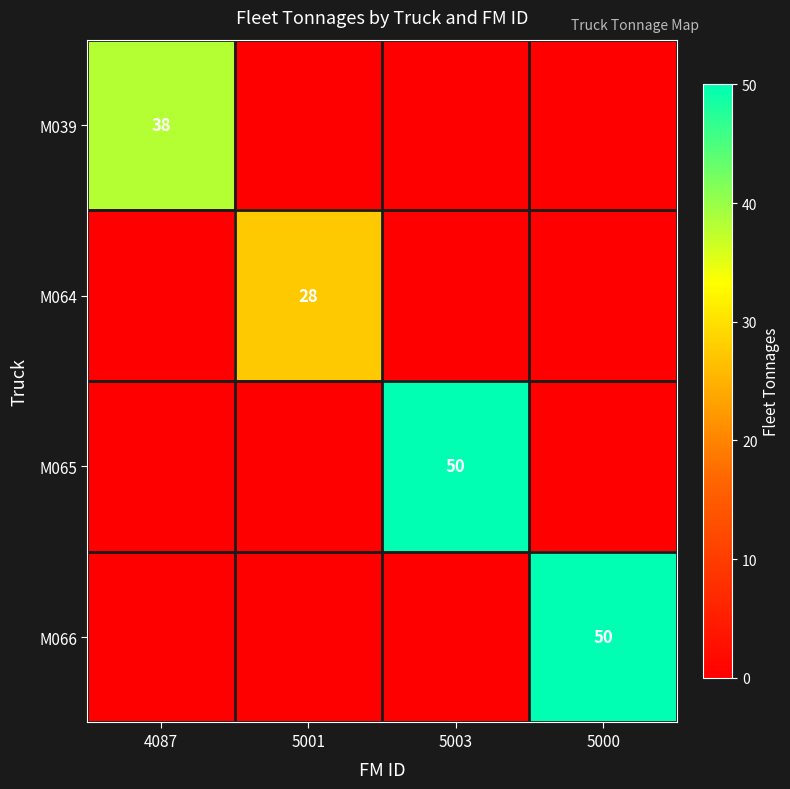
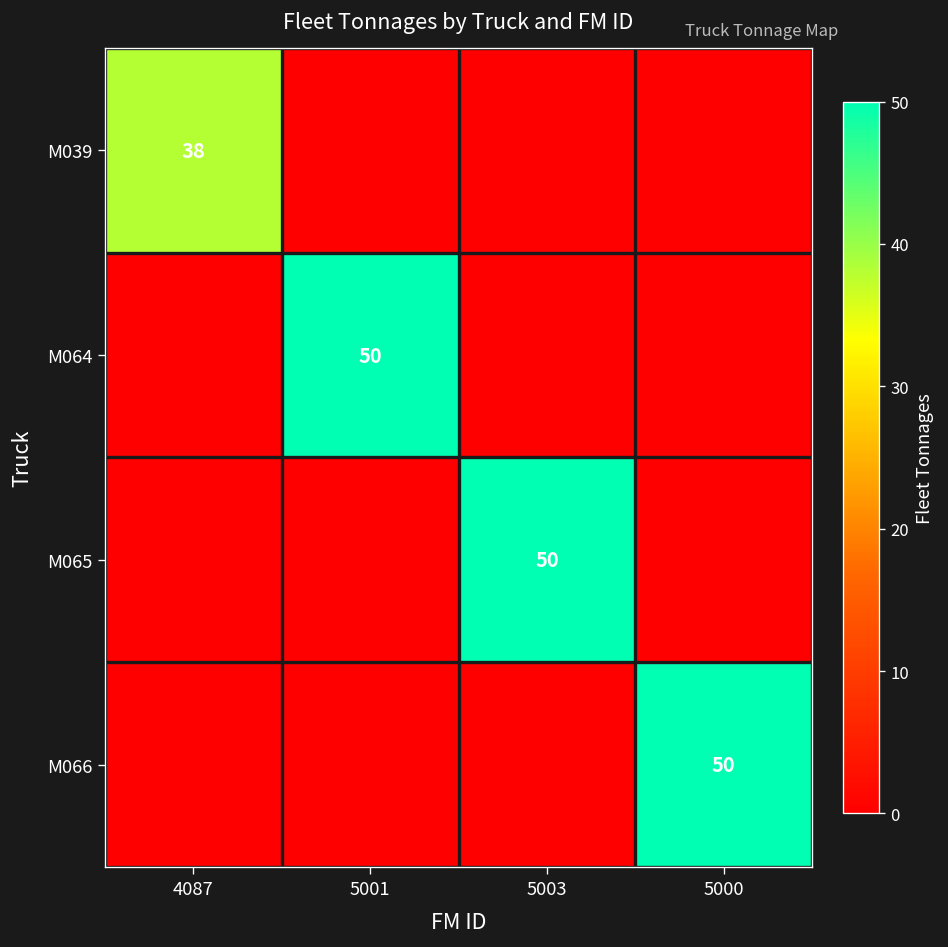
M064, 5001: 28 -> 50
